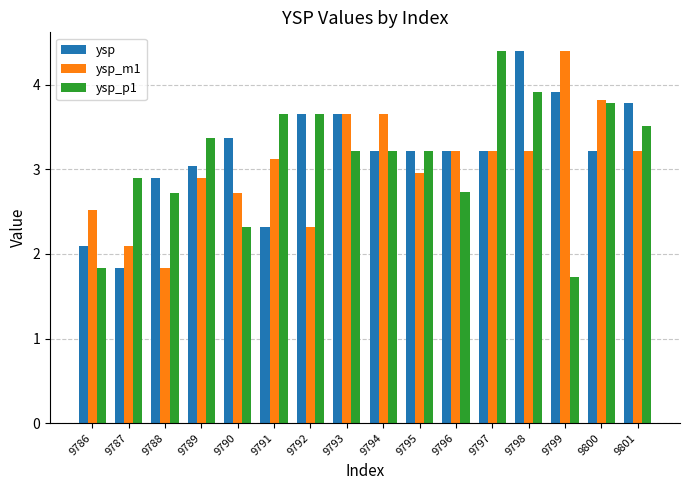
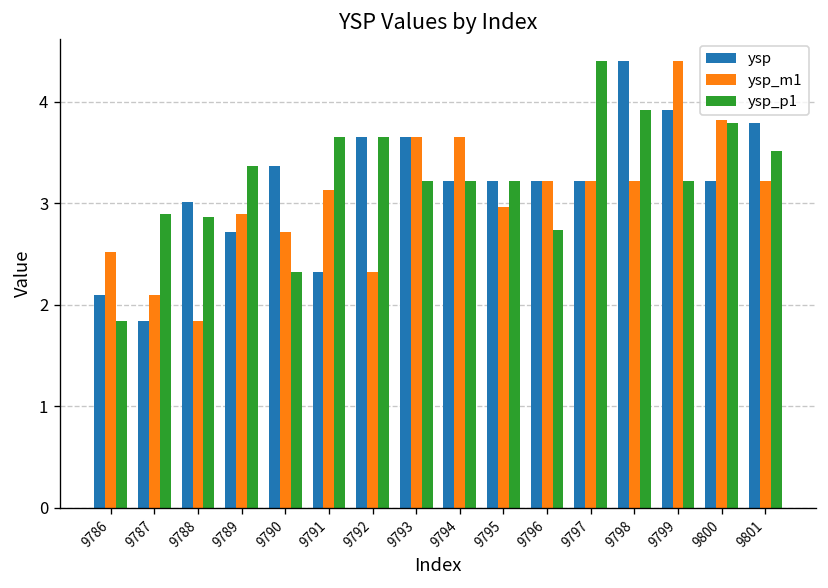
ysp, 9788: 2.9 -> 3.0
ysp_p1, 9788: 2.7 -> 2.9
ysp, 9789: 3.0 -> 2.7
ysp_p1, 9799: 1.7 -> 3.2
